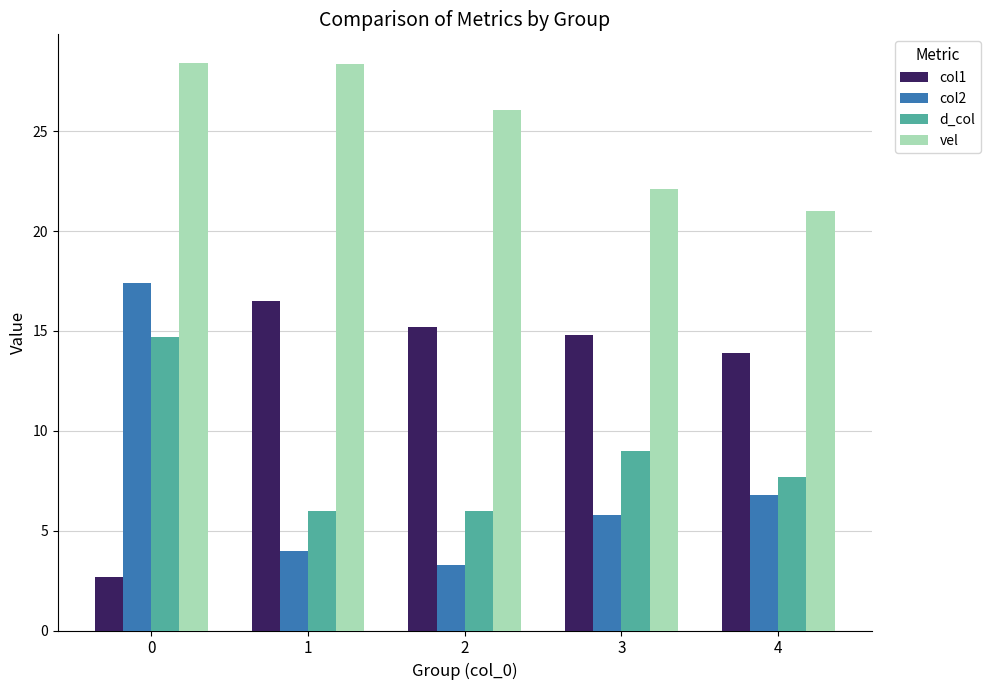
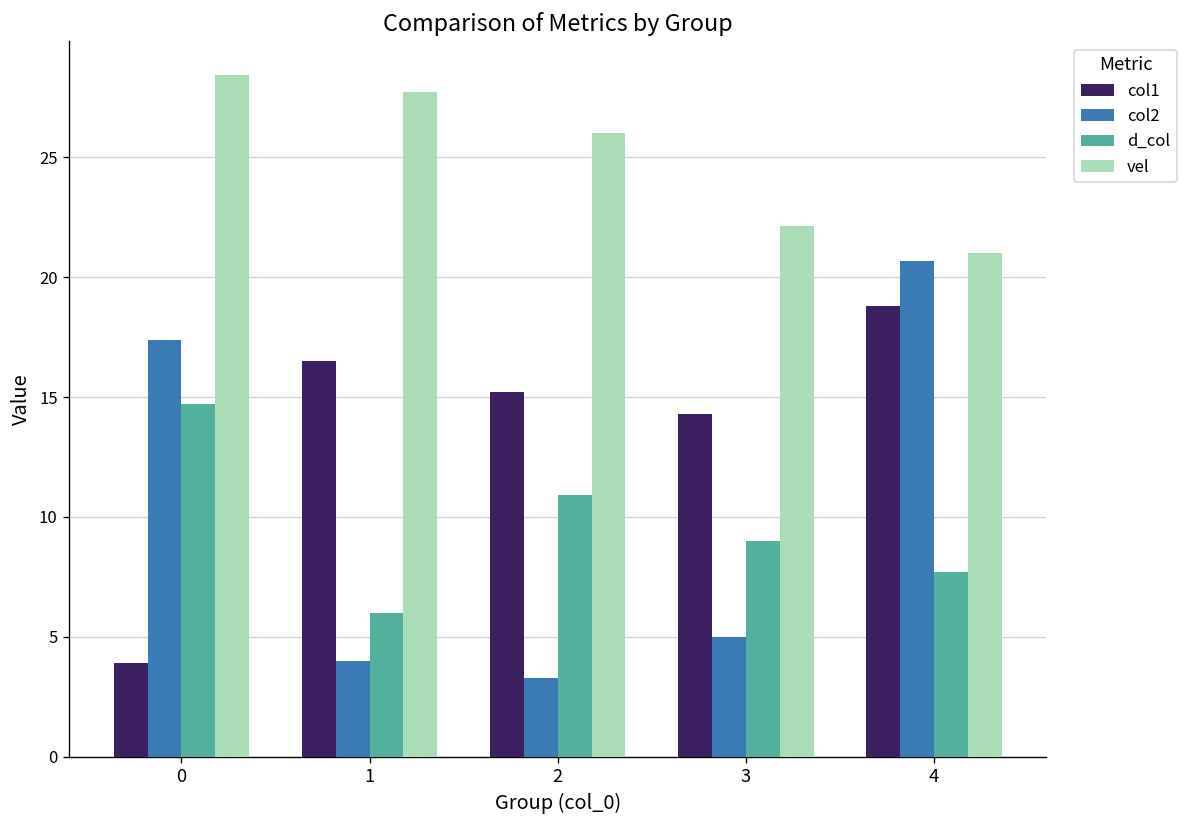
col1, 0: 2.7 -> 3.9
vel, 1: 28.4 -> 27.8
d_col, 2: 6.0 -> 10.9
col1, 3: 14.8 -> 14.3
col2, 3: 5.8 -> 5.0
col1, 4: 13.9 -> 18.8
col2, 4: 6.8 -> 20.7
